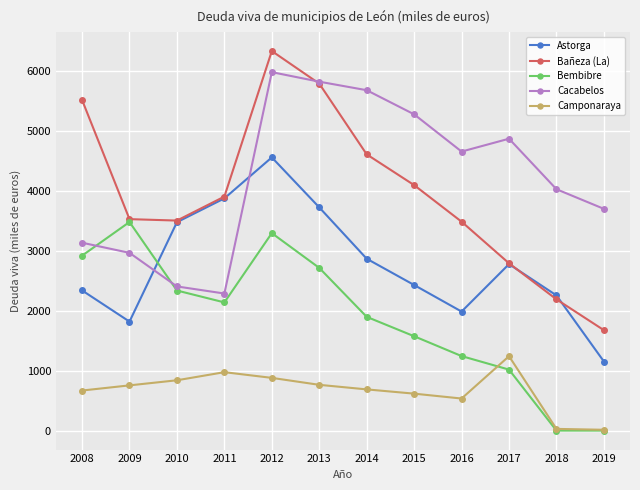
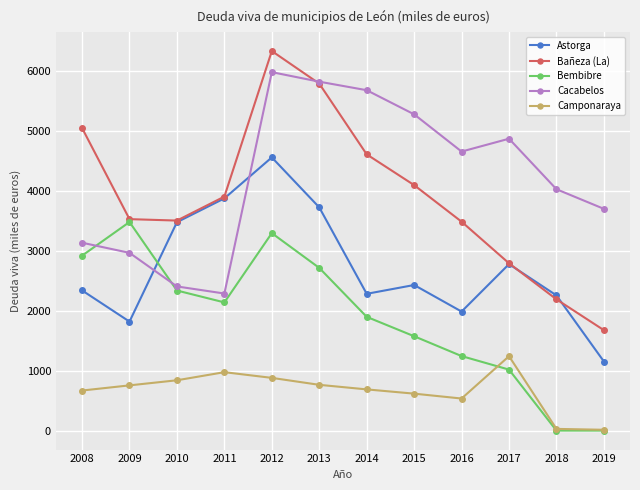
Bañeza (La), 2008: 5500 -> 5000
Astorga, 2014: 2900 -> 2300
